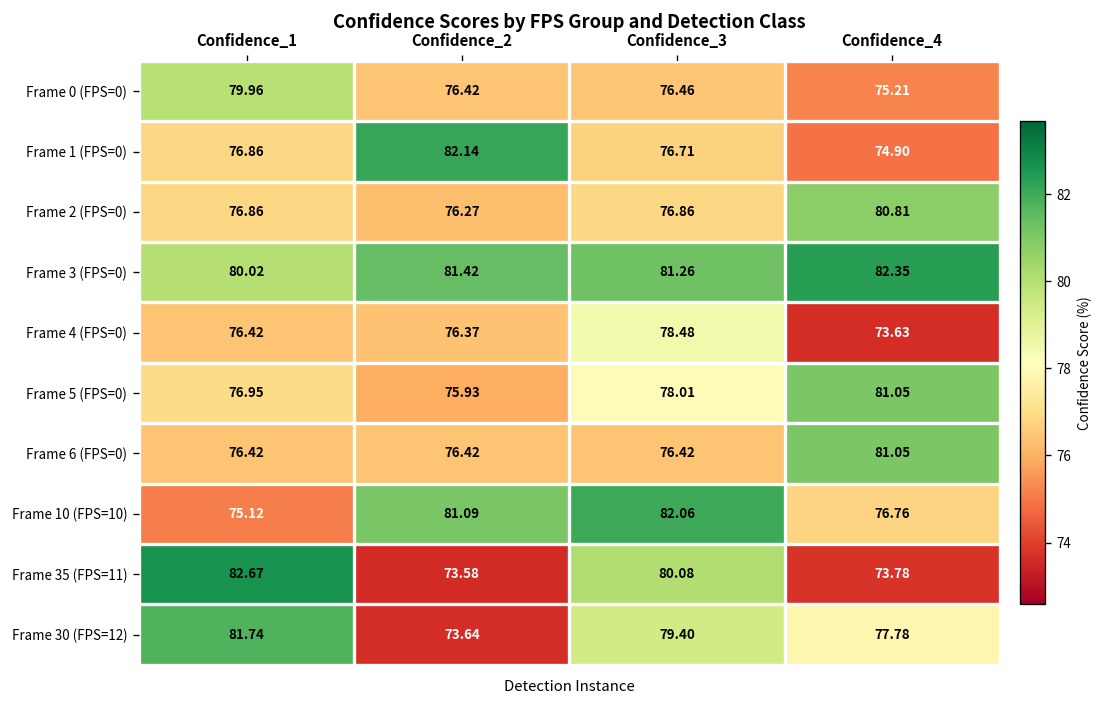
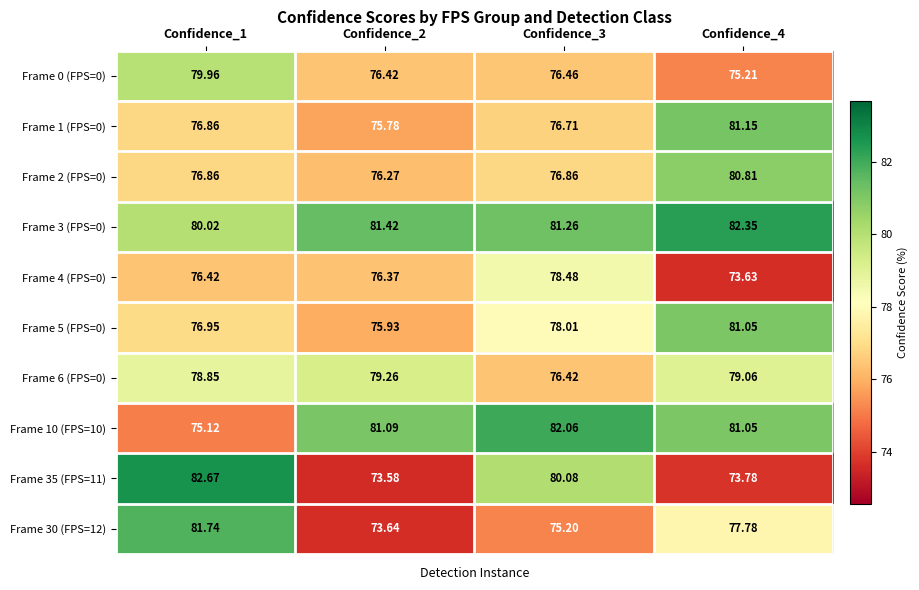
Frame 1 (FPS=0), Confidence_2: 82.14 -> 75.78
Frame 1 (FPS=0), Confidence_4: 74.90 -> 81.15
Frame 6 (FPS=0), Confidence_1: 76.42 -> 78.85
Frame 6 (FPS=0), Confidence_2: 76.42 -> 79.26
Frame 6 (FPS=0), Confidence_4: 81.05 -> 79.06
Frame 10 (FPS=10), Confidence_4: 76.76 -> 81.05
Frame 30 (FPS=12), Confidence_3: 79.40 -> 75.20
